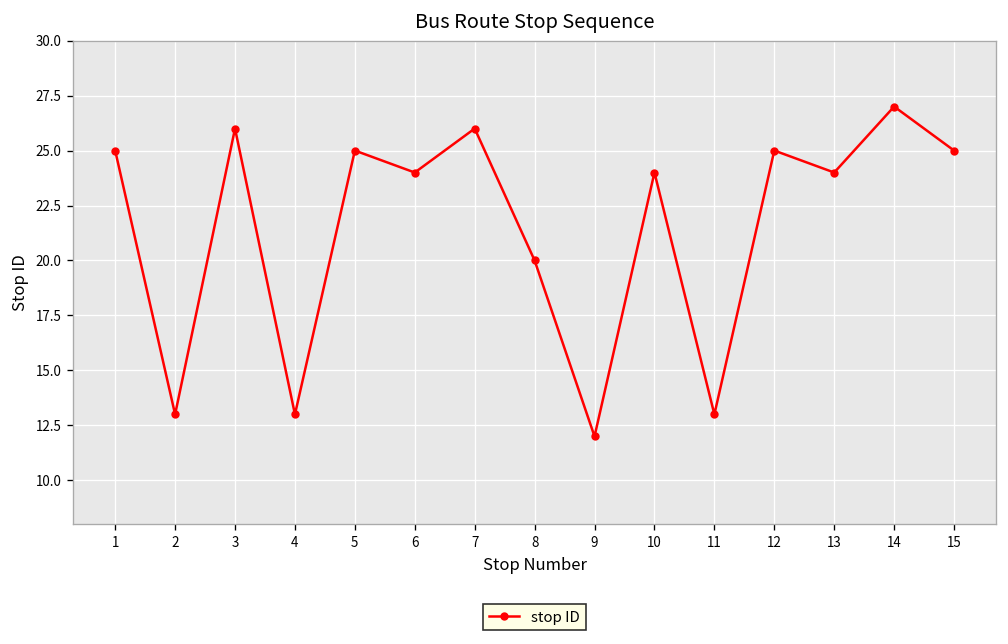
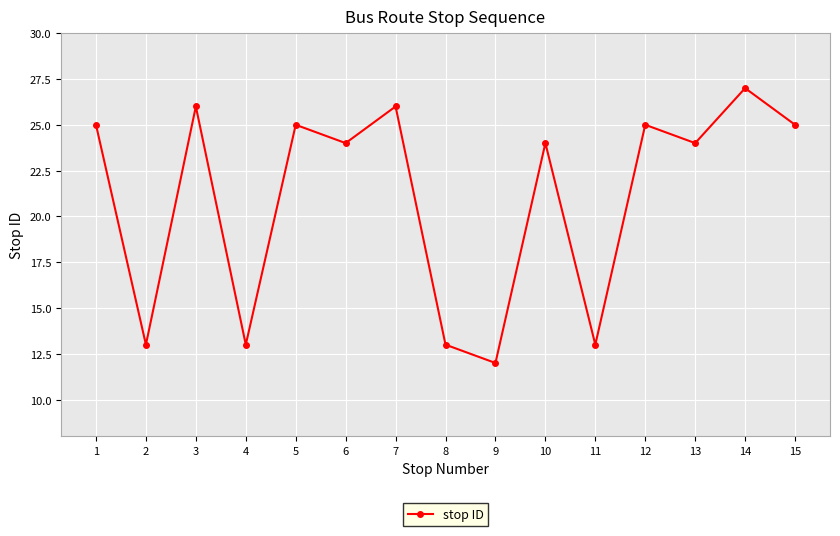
8: 20 -> 13
